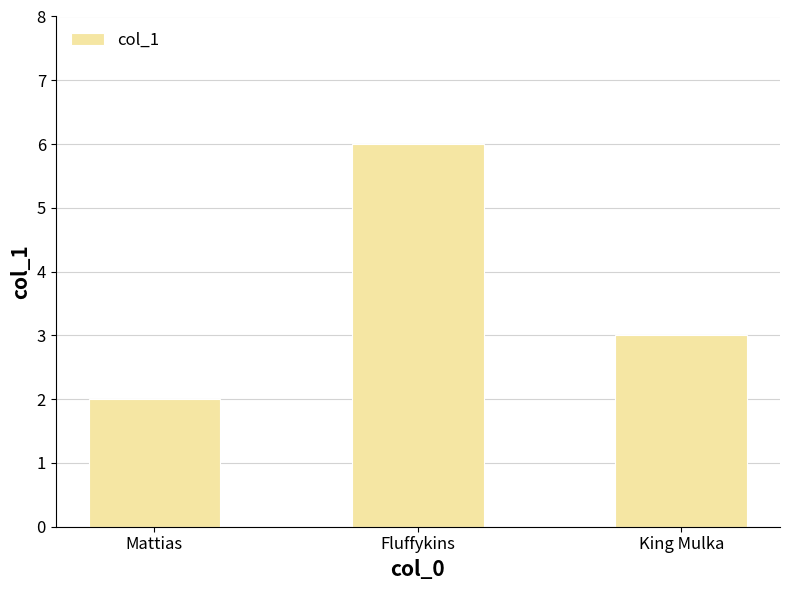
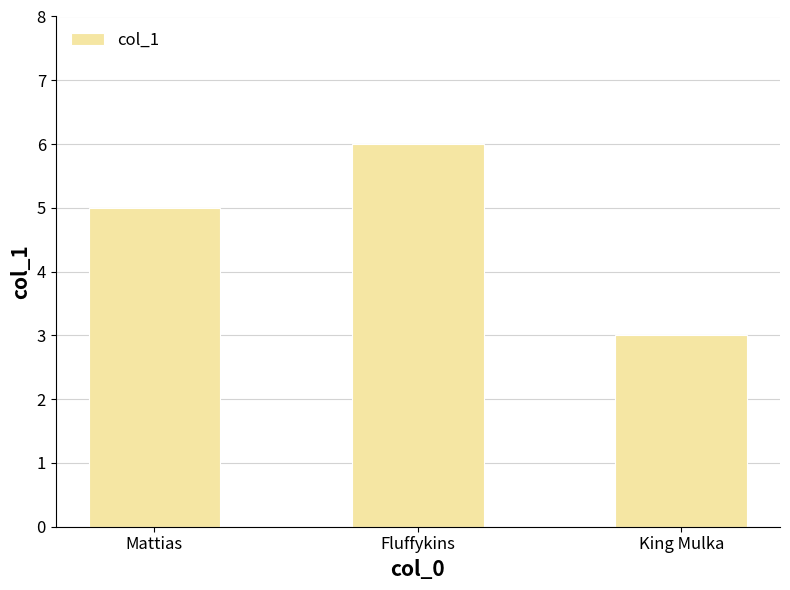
Mattias: 2 -> 5
